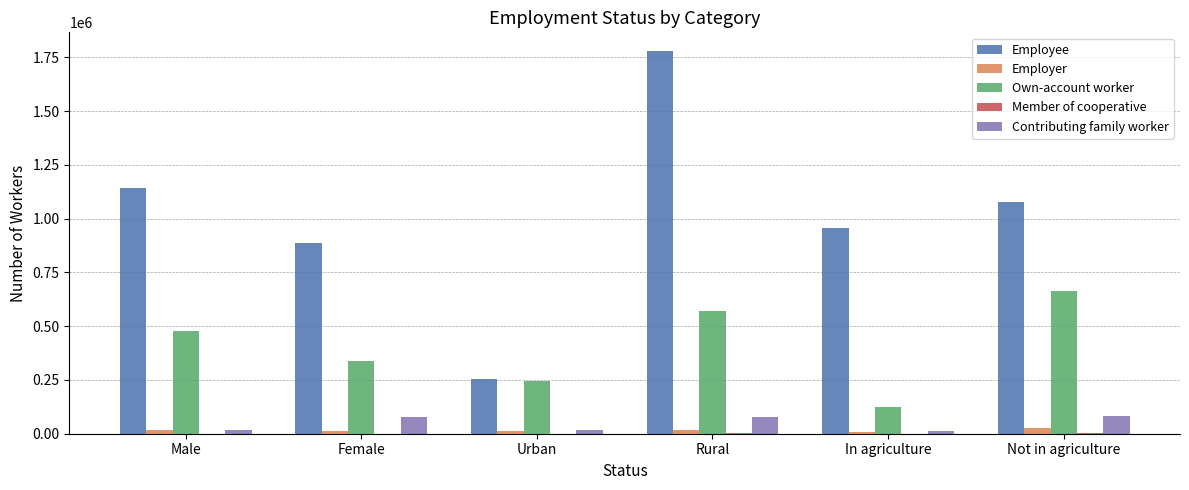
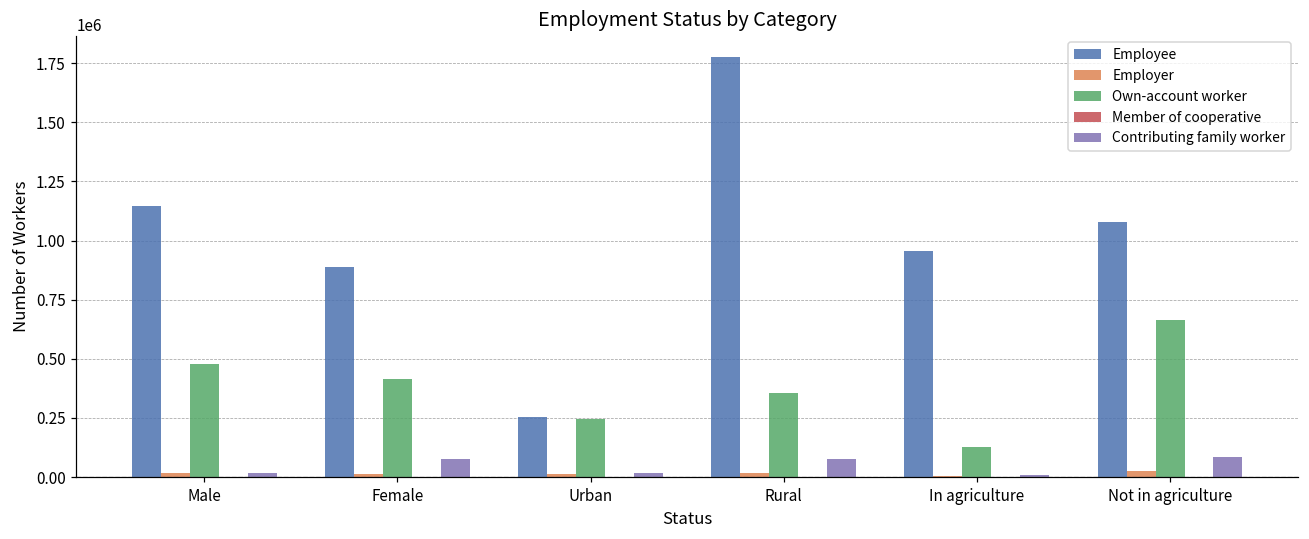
Own-account worker, Female: 340000 -> 420000
Own-account worker, Rural: 570000 -> 350000
